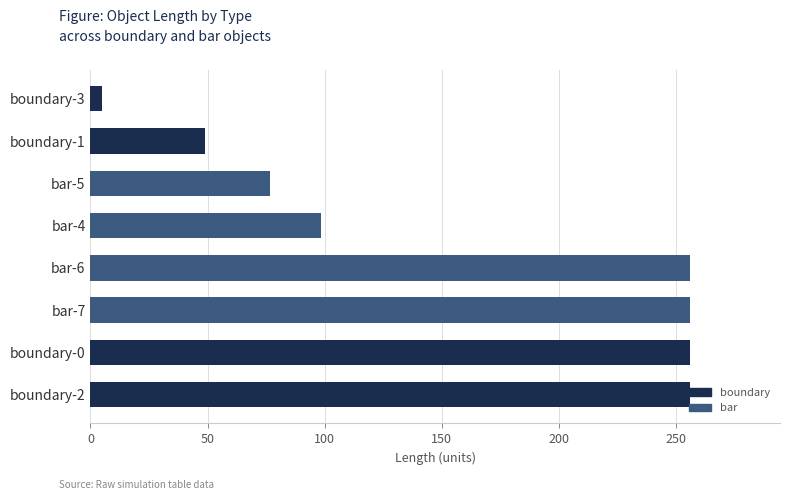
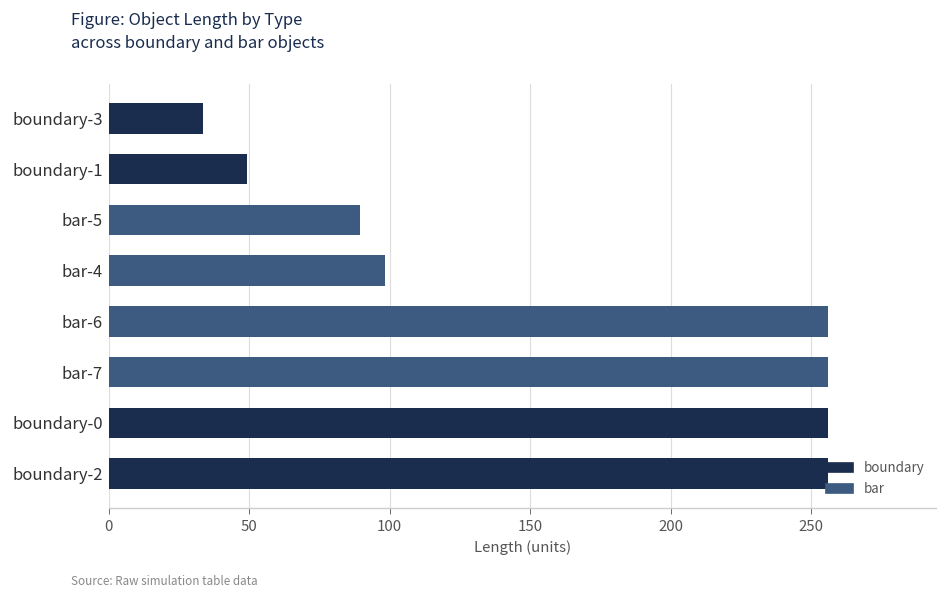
boundary-3: 5 -> 34
bar-5: 77 -> 90
